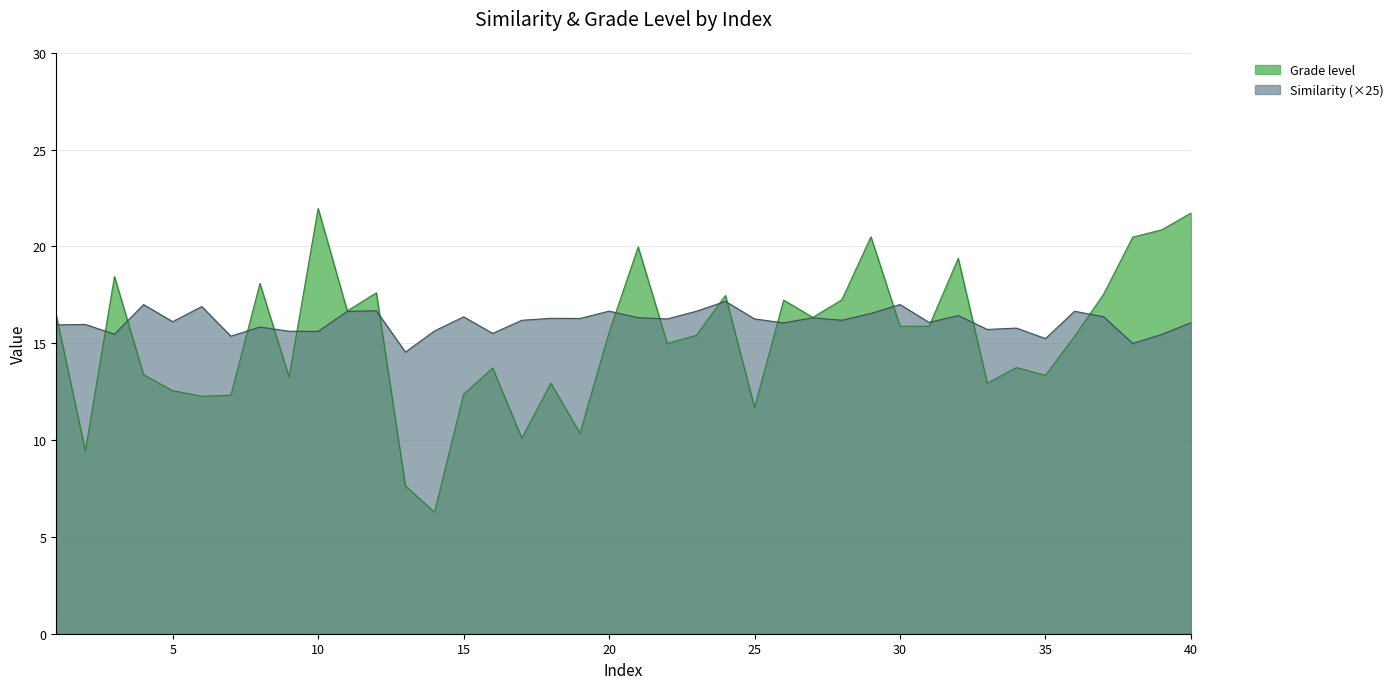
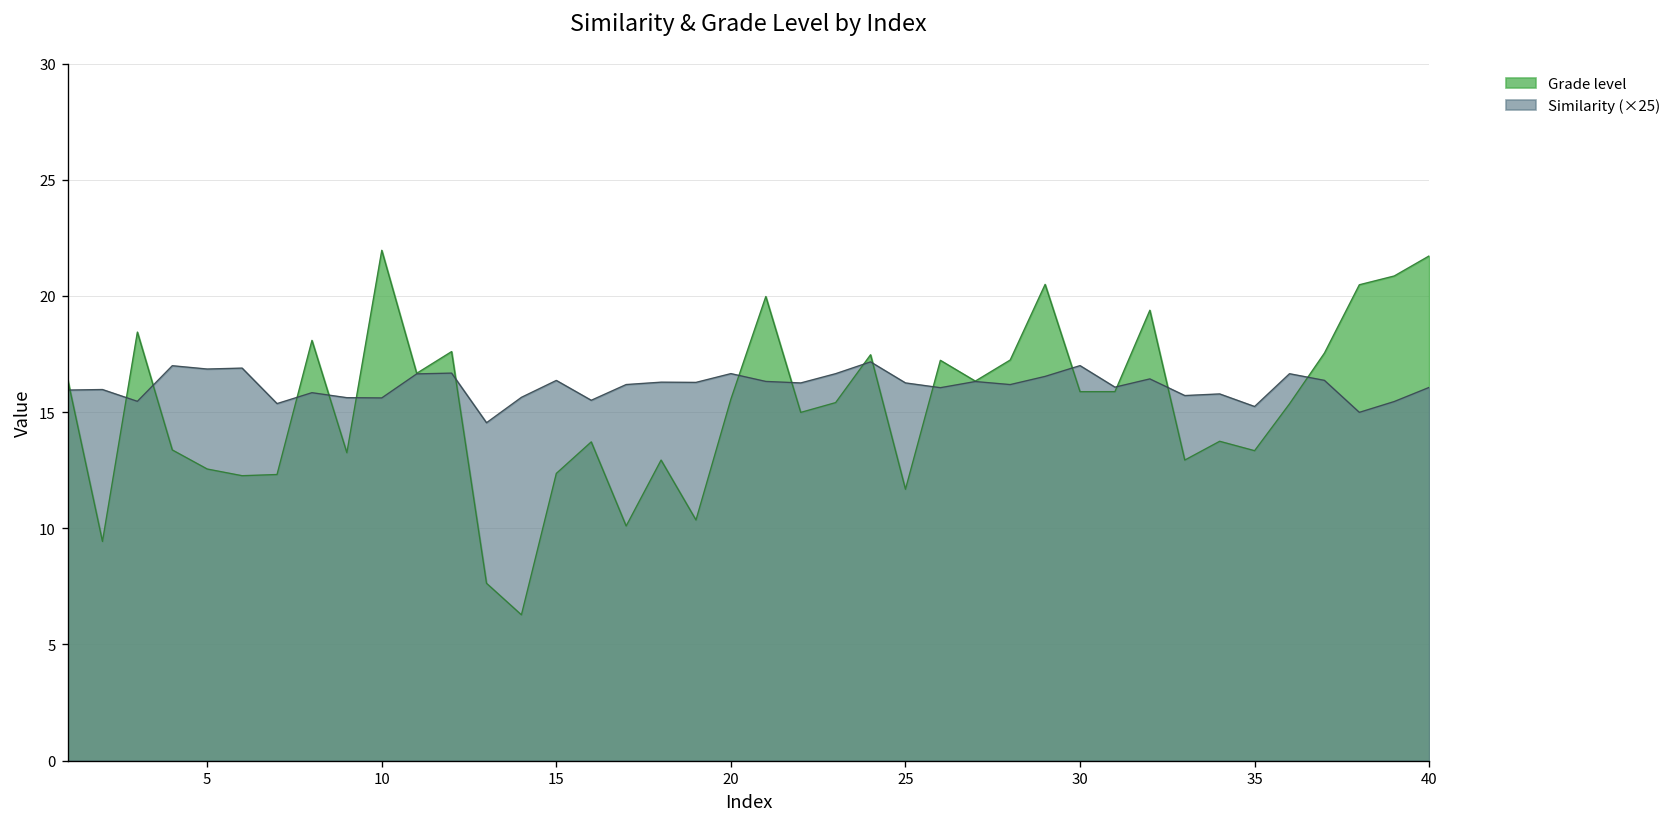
Similarity (×25), 5: 16.1 -> 16.9
